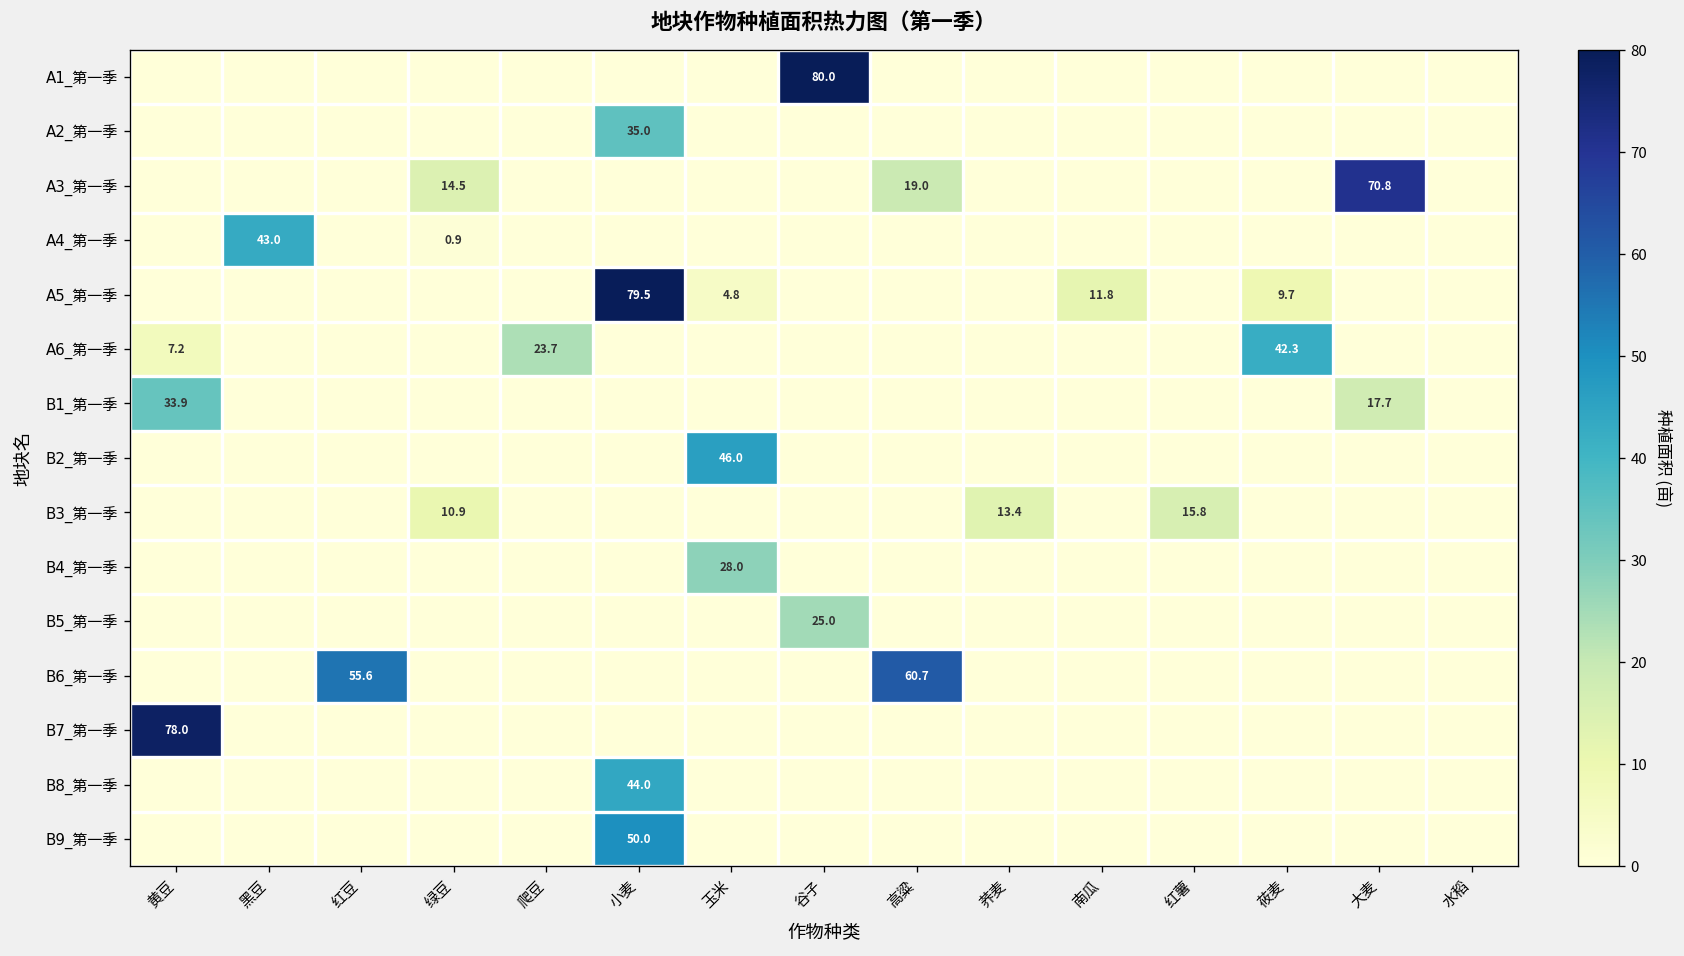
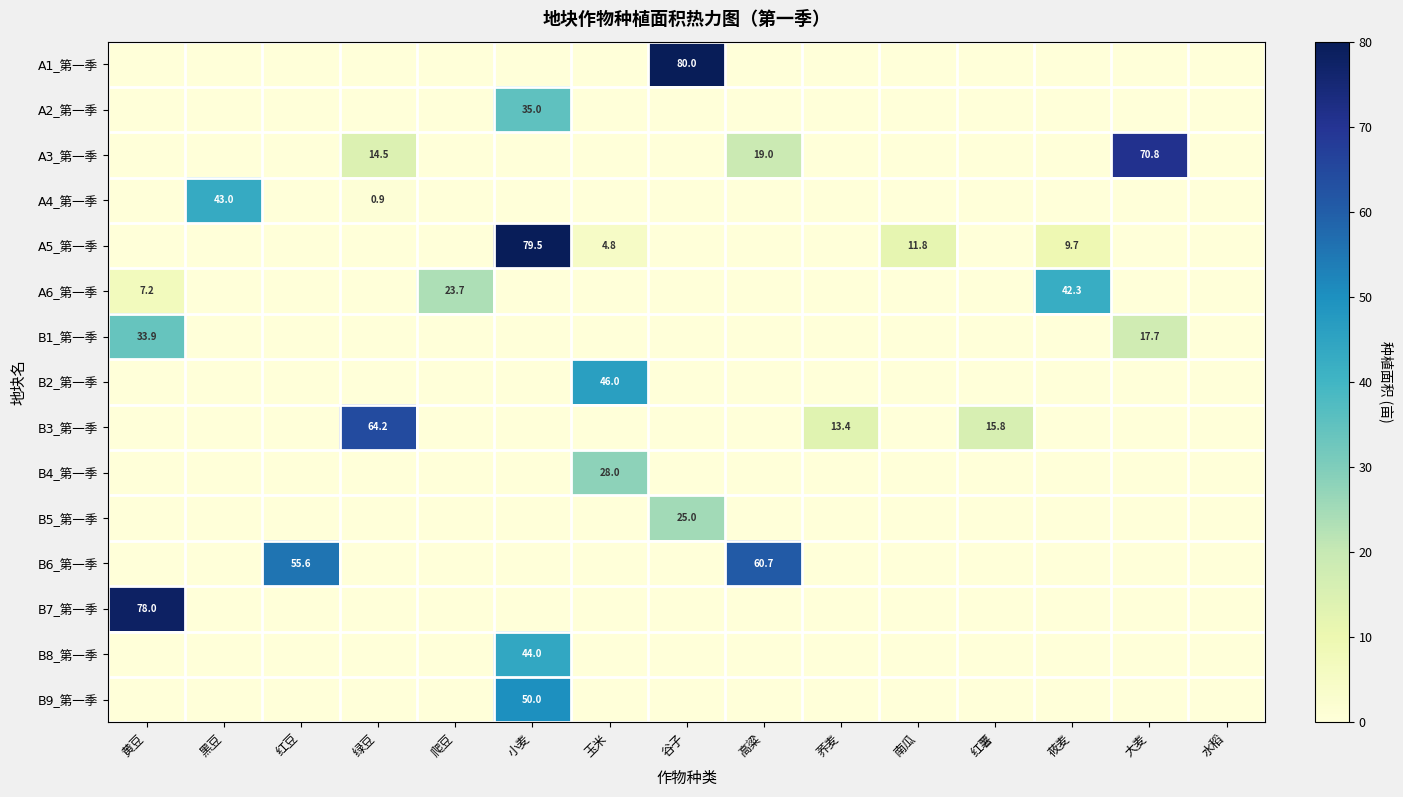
B3_第一季, 绿豆: 10.9 -> 64.2
